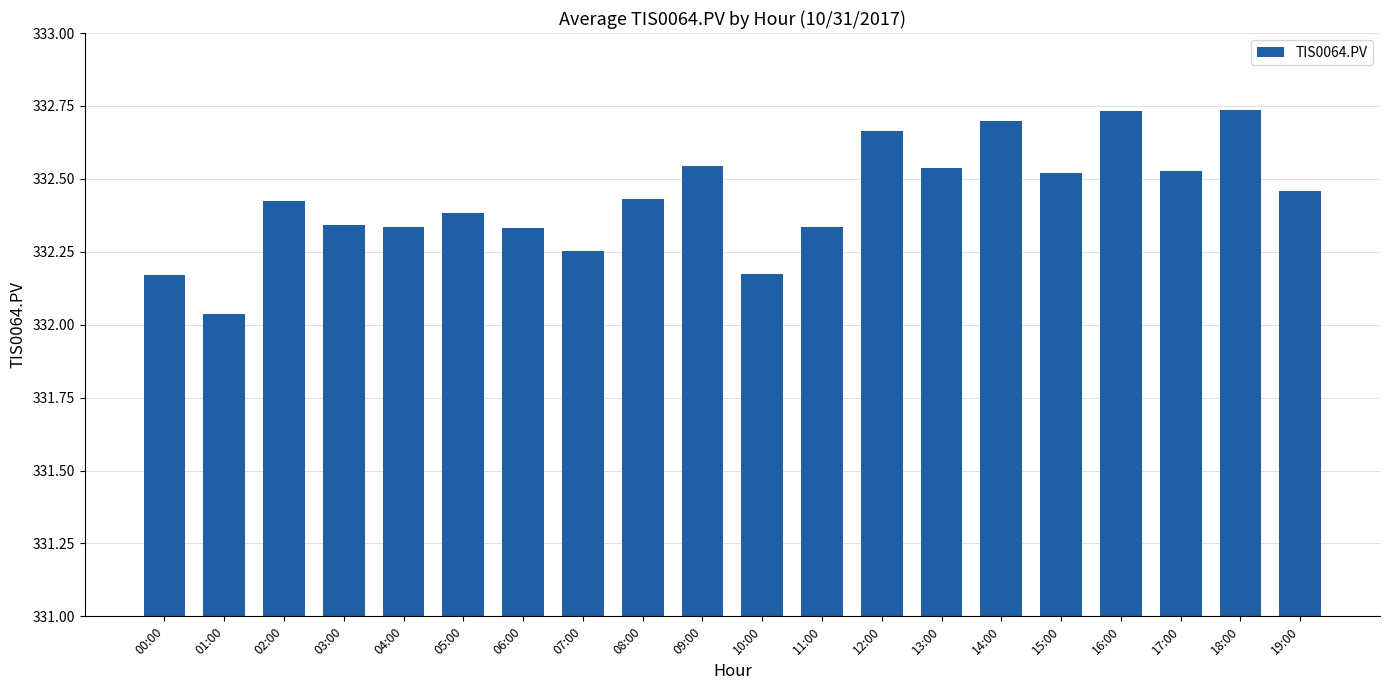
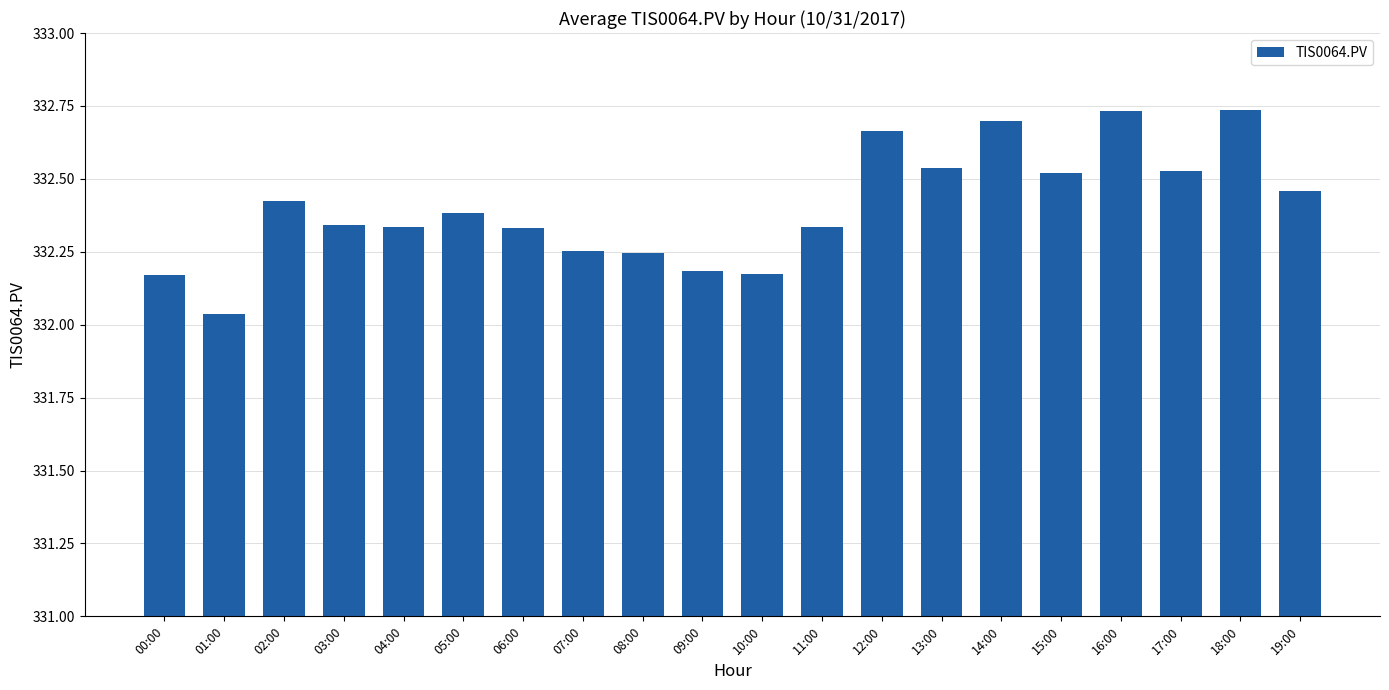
08:00: 332.43 -> 332.25
09:00: 332.54 -> 332.18
